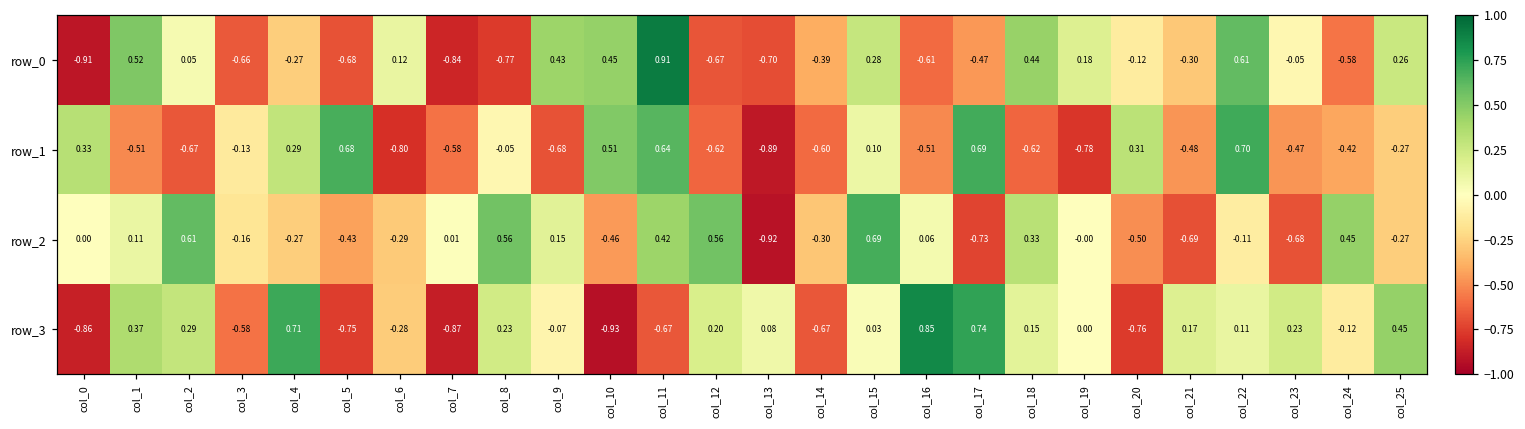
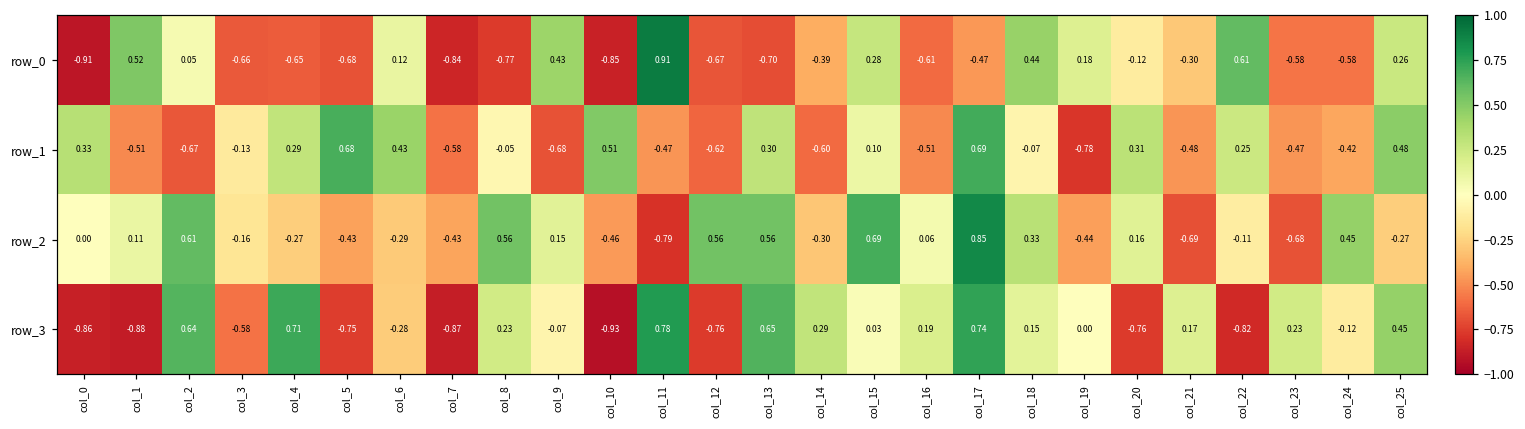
row_0, col_4: -0.27 -> -0.65
row_0, col_10: 0.45 -> -0.85
row_0, col_23: -0.05 -> -0.58
row_1, col_6: -0.80 -> 0.43
row_1, col_11: 0.64 -> -0.47
row_1, col_13: -0.89 -> 0.30
row_1, col_18: -0.62 -> -0.07
row_1, col_22: 0.70 -> 0.25
row_1, col_25: -0.27 -> 0.48
row_2, col_7: 0.01 -> -0.43
row_2, col_11: 0.42 -> -0.79
row_2, col_13: -0.92 -> 0.56
row_2, col_17: -0.73 -> 0.85
row_2, col_19: -0.00 -> -0.44
row_2, col_20: -0.50 -> 0.16
row_3, col_1: 0.37 -> -0.88
row_3, col_2: 0.29 -> 0.64
row_3, col_11: -0.67 -> 0.78
row_3, col_12: 0.20 -> -0.76
row_3, col_13: 0.08 -> 0.65
row_3, col_14: -0.67 -> 0.29
row_3, col_16: 0.85 -> 0.19
row_3, col_22: 0.11 -> -0.82
